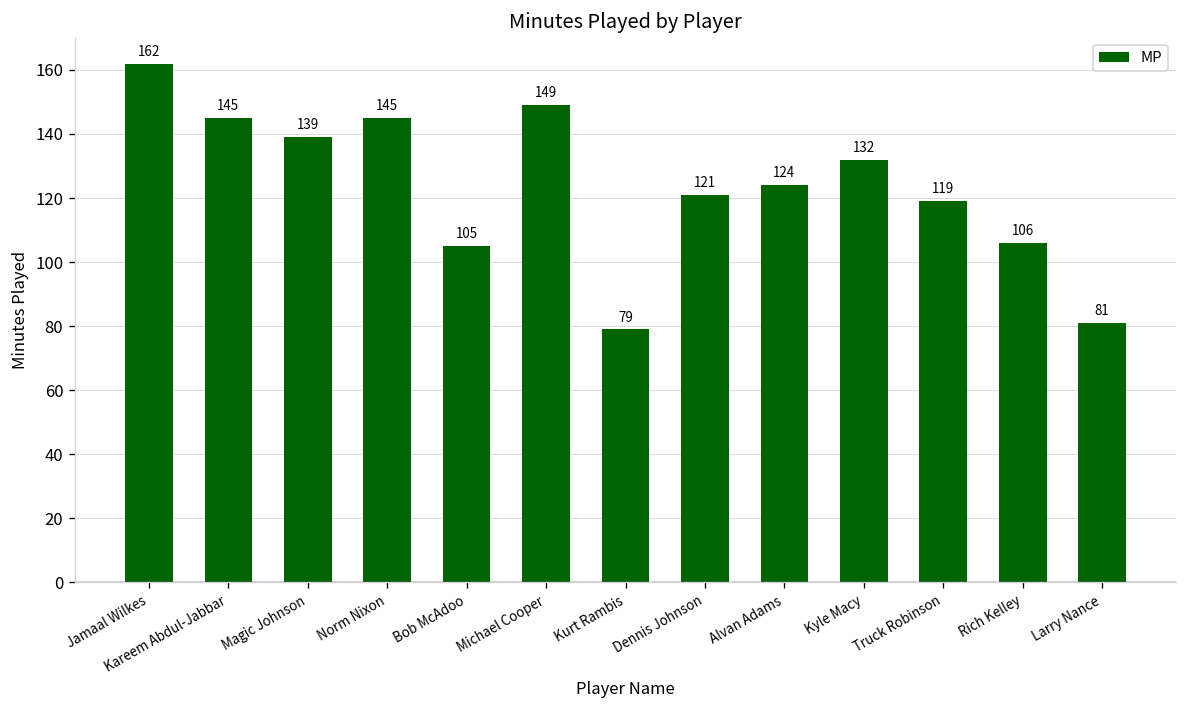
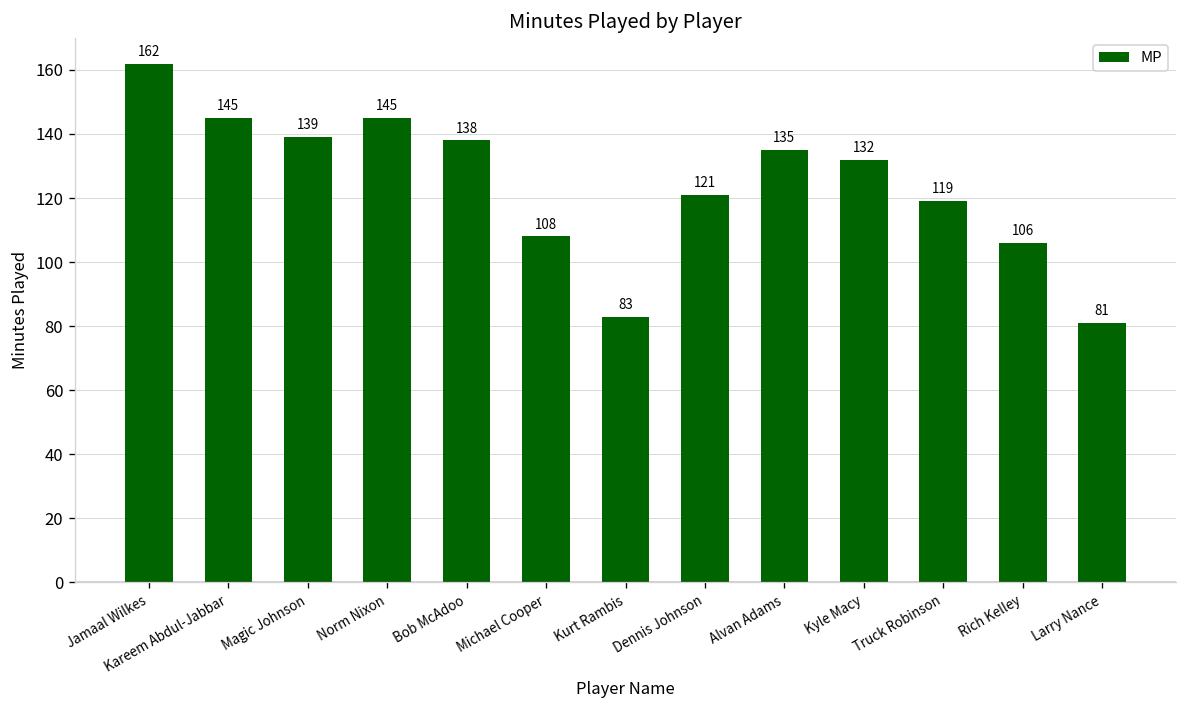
Bob McAdoo: 105 -> 138
Michael Cooper: 149 -> 108
Kurt Rambis: 79 -> 83
Alvan Adams: 124 -> 135
